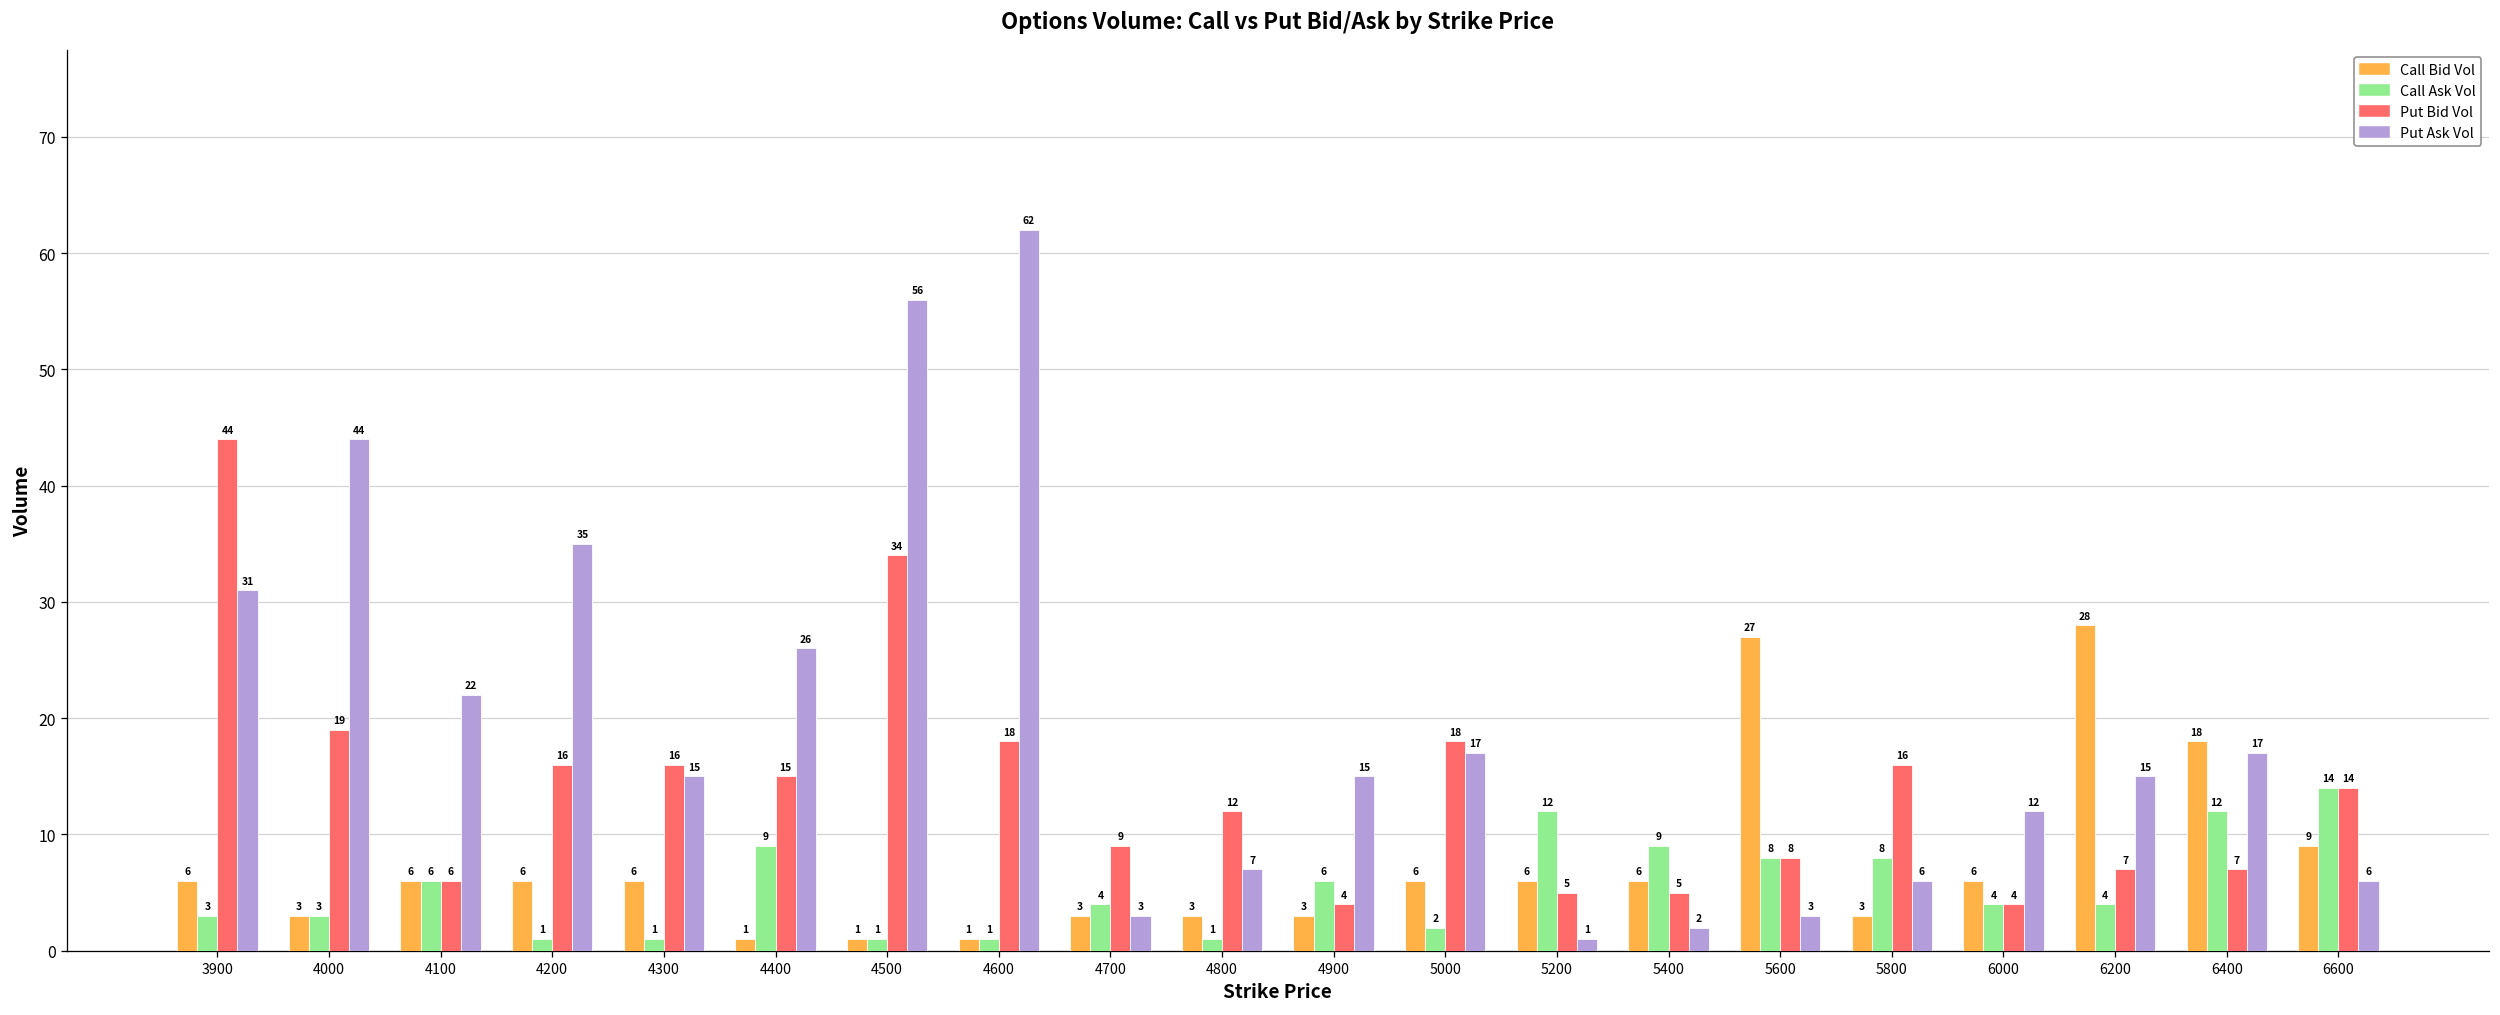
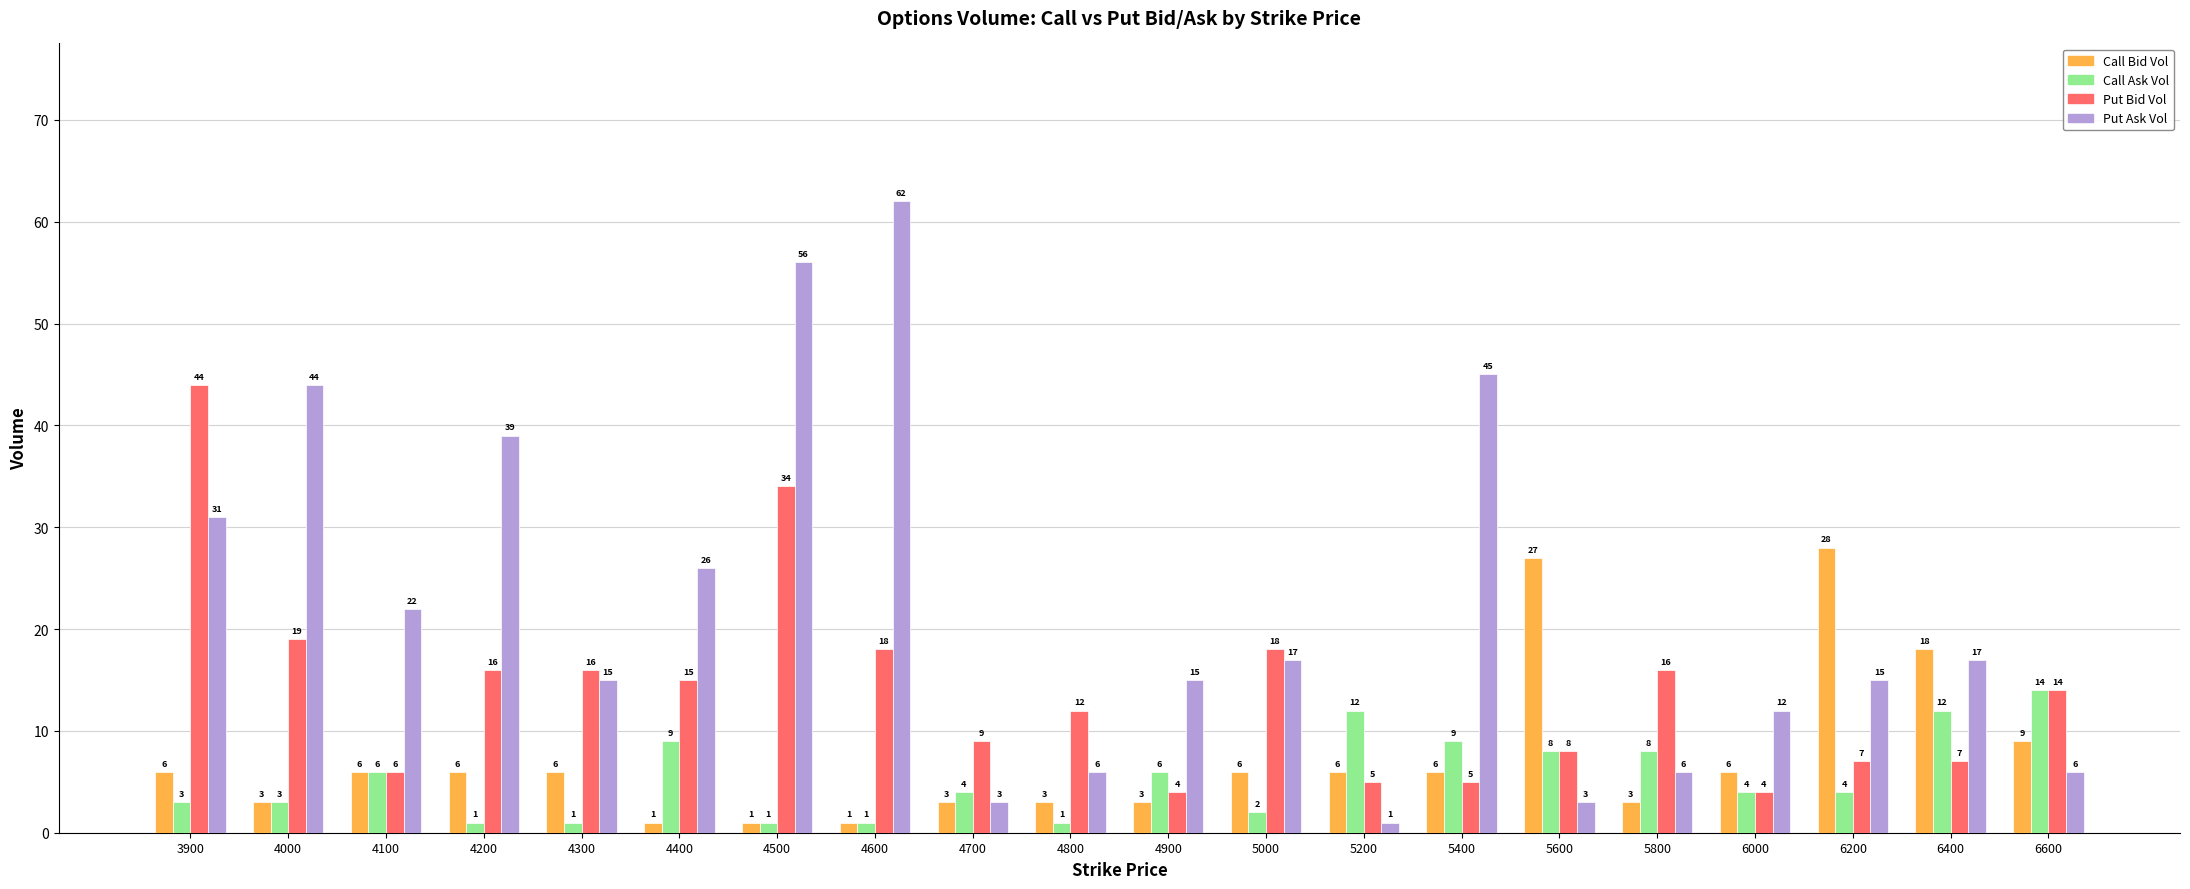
Put Ask Vol, 4200: 35 -> 39
Put Ask Vol, 4800: 7 -> 6
Put Ask Vol, 5400: 2 -> 45
